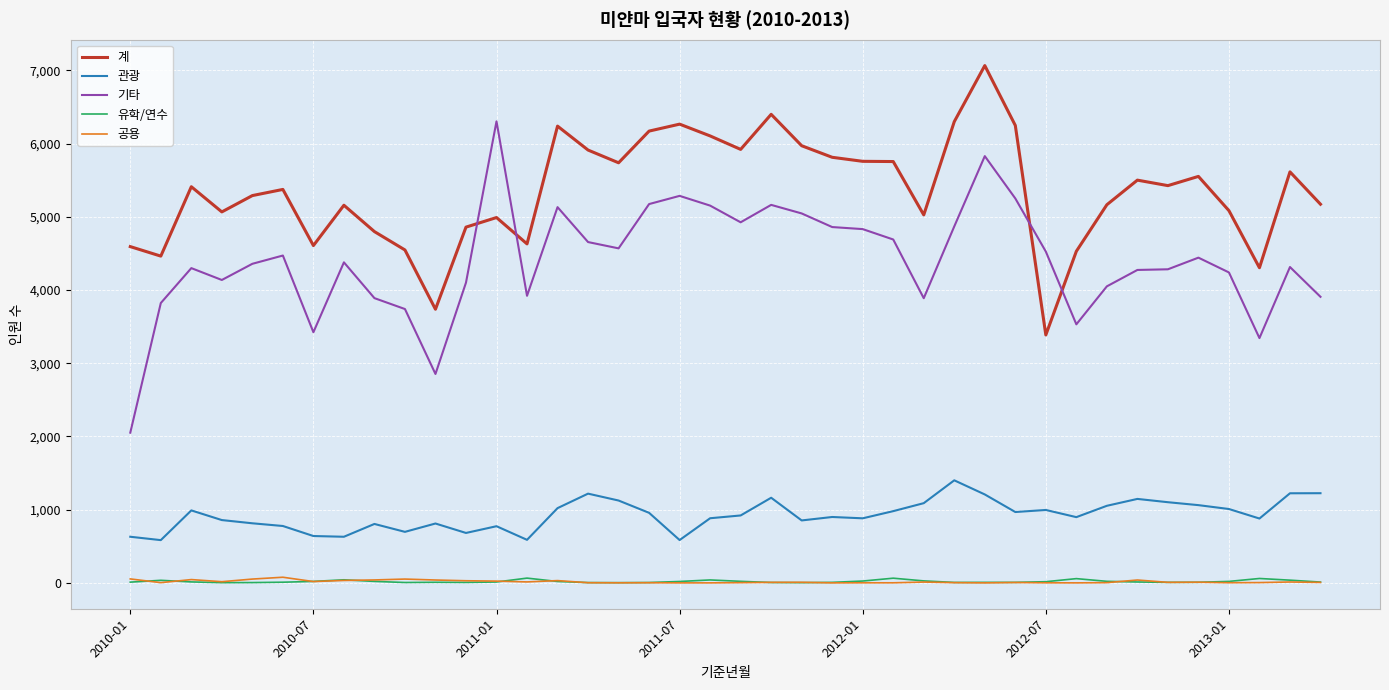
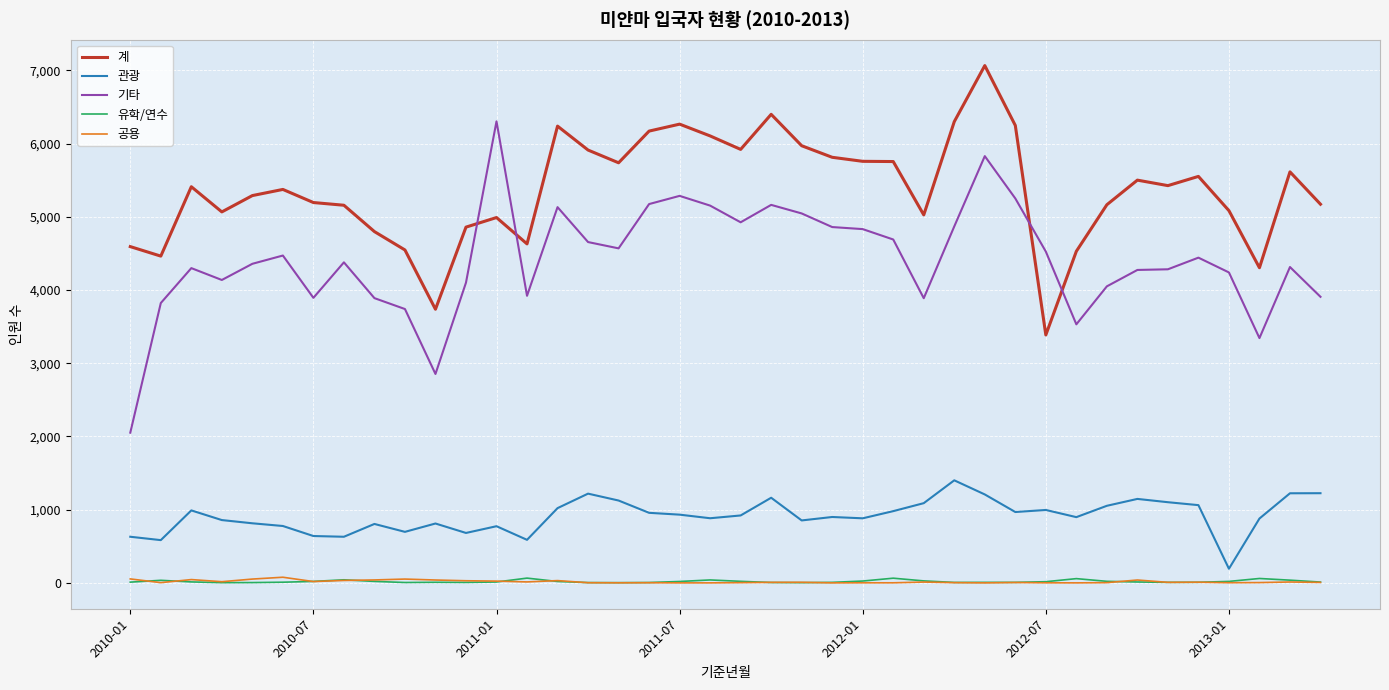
계, 2010-07: 4,600 -> 5,200
기타, 2010-07: 3,400 -> 3,900
관광, 2011-07: 600 -> 900
관광, 2013-01: 1,000 -> 200
